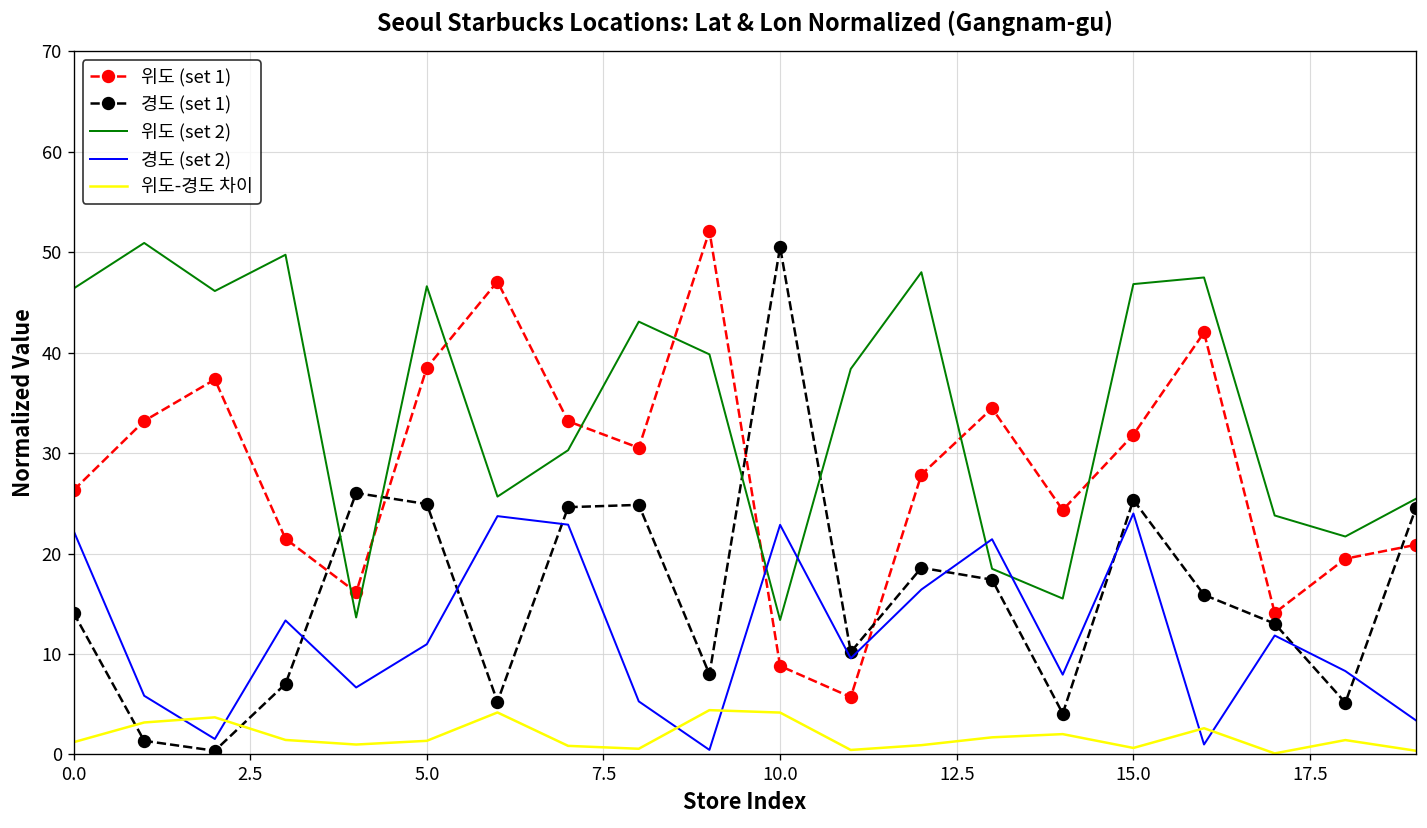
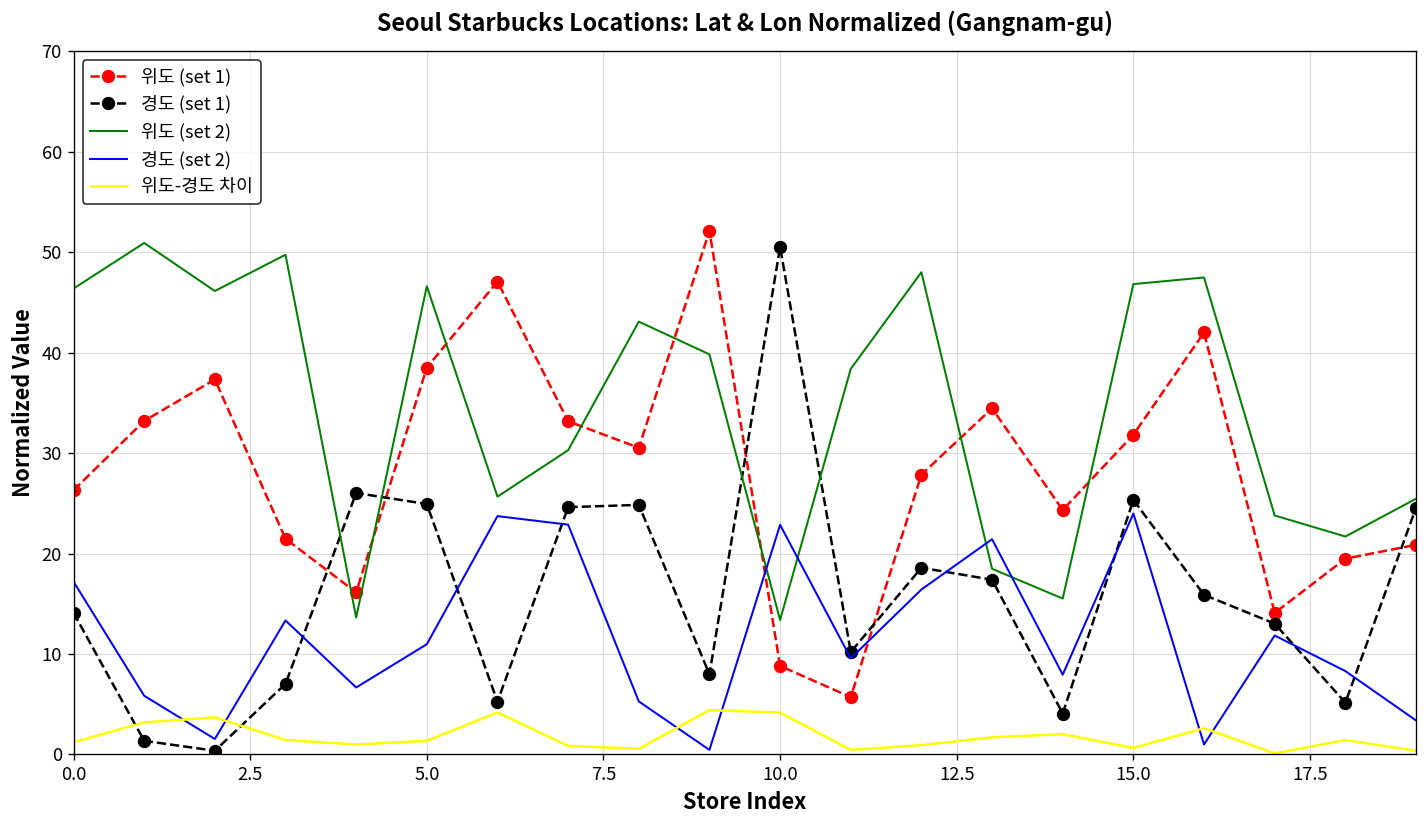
경도 (set 2), 0.0: 22 -> 17
